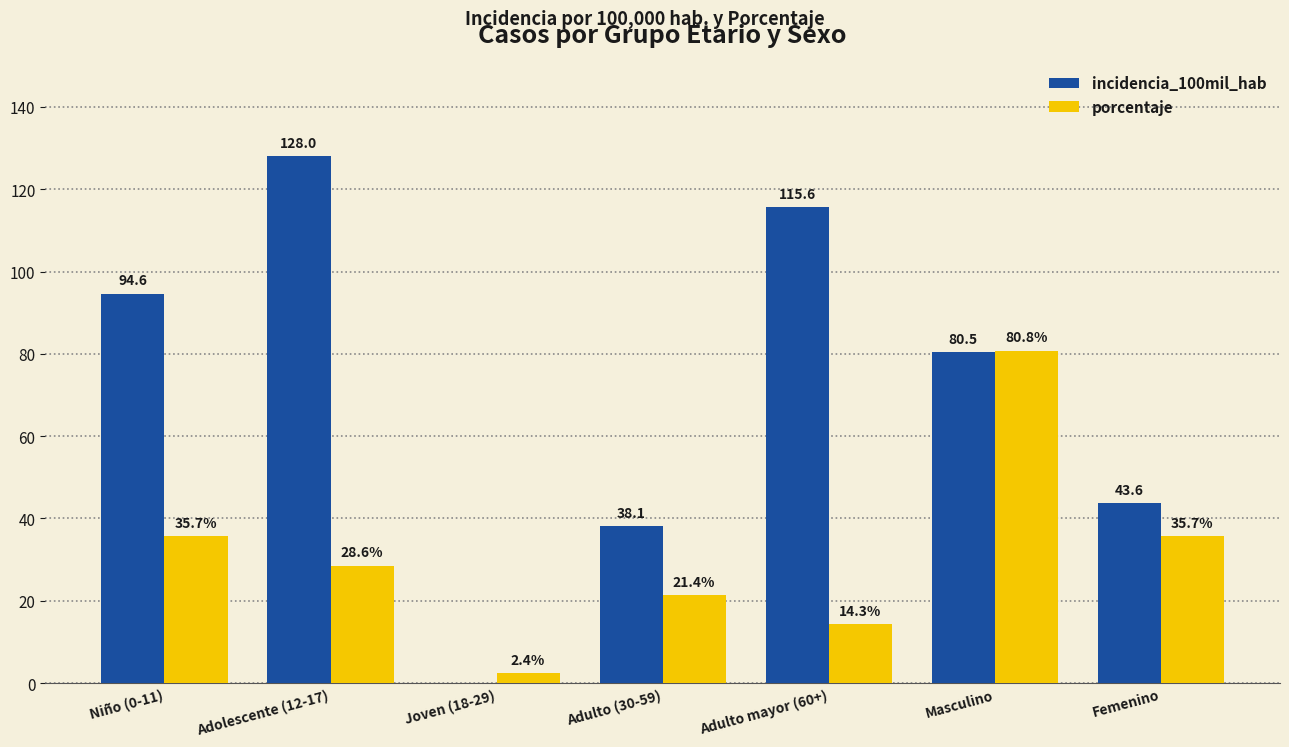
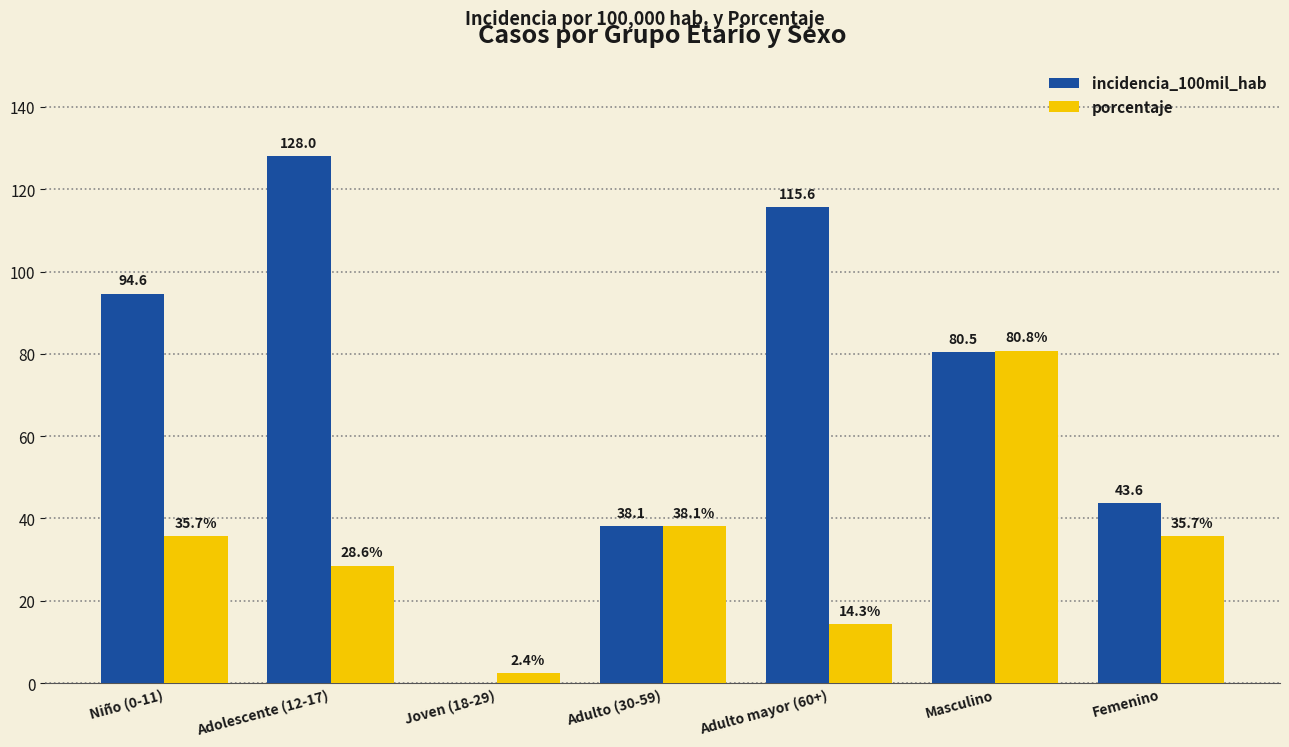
porcentaje, Adulto (30-59): 21.4% -> 38.1%
